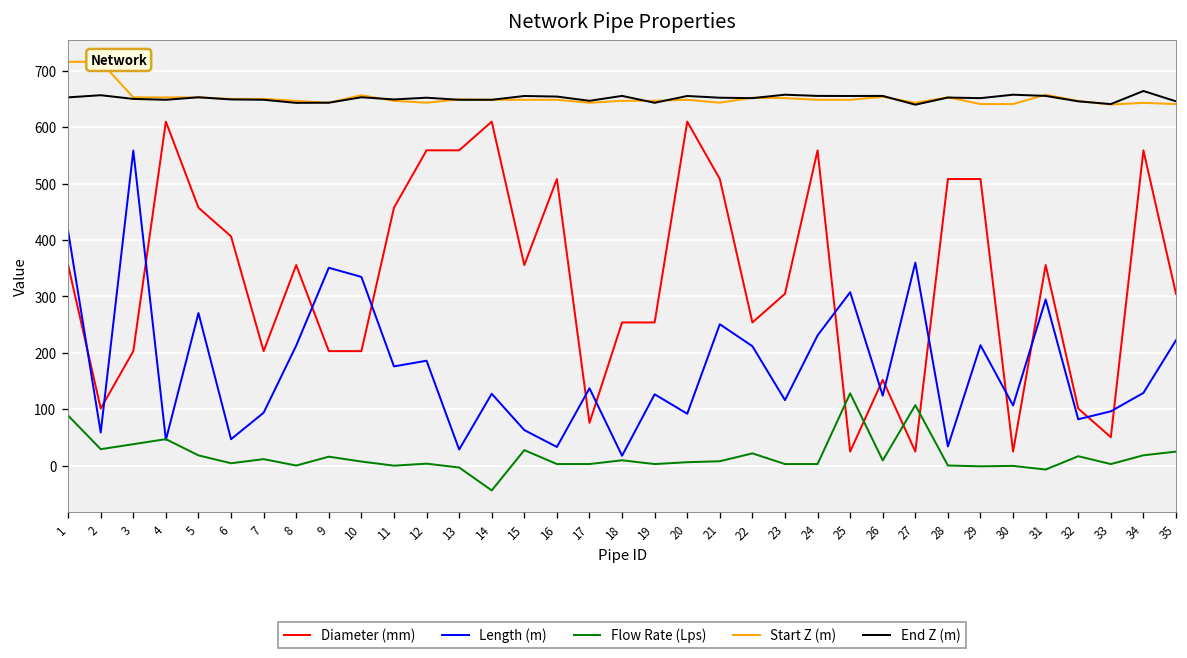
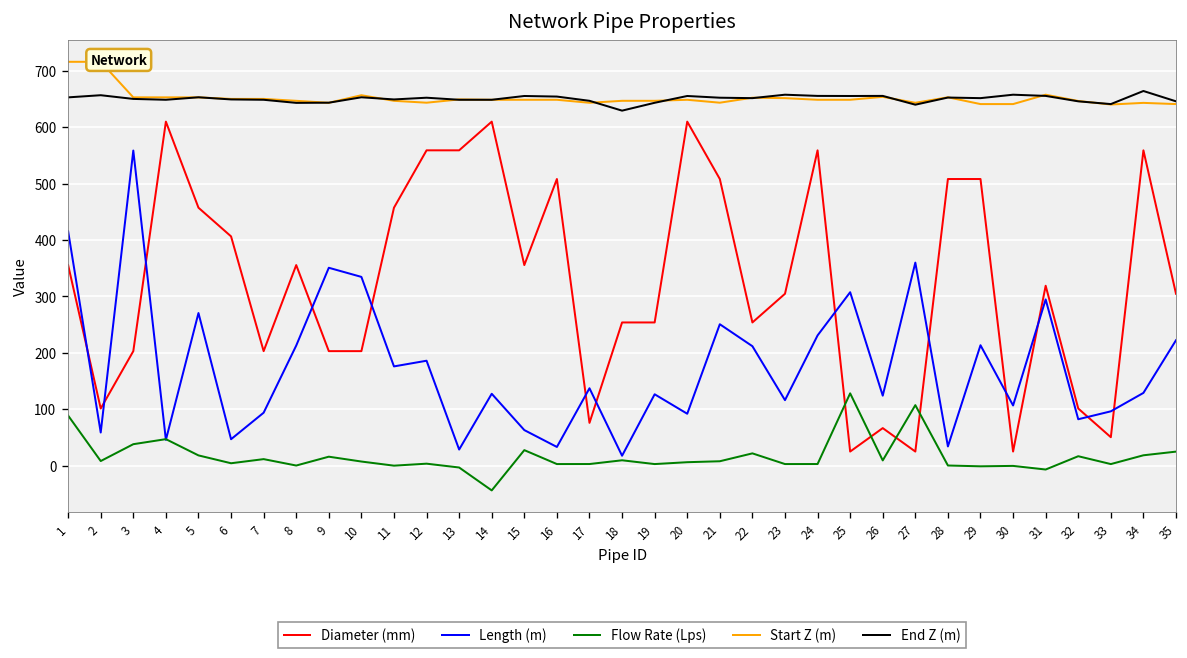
Flow Rate (Lps), 2: 30 -> 10
End Z (m), 18: 660 -> 630
Diameter (mm), 26: 150 -> 70
Diameter (mm), 31: 360 -> 320
